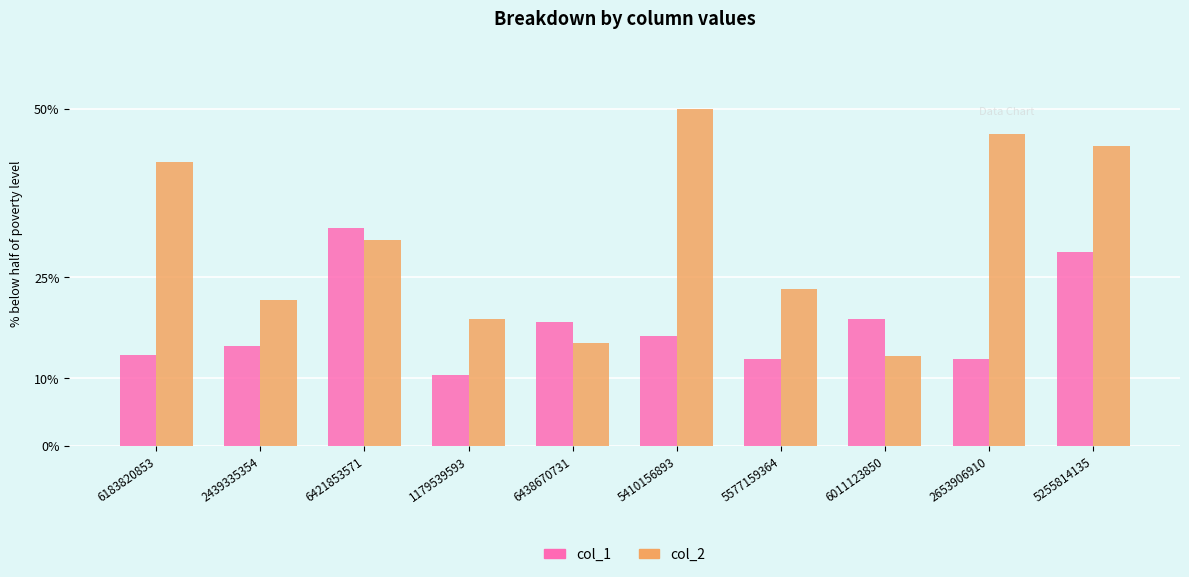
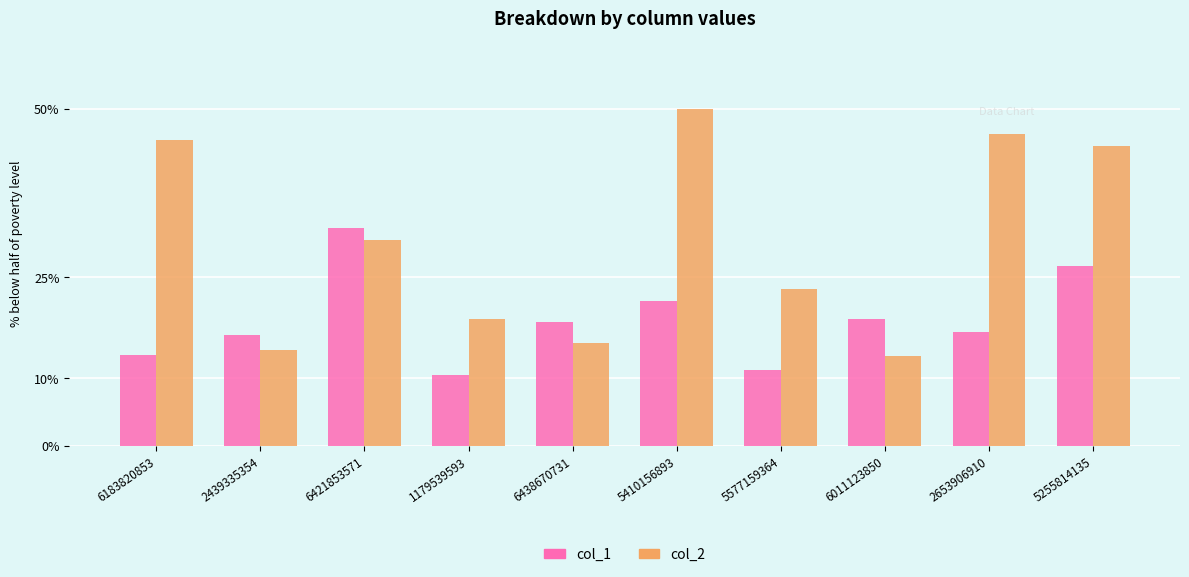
col_2, 6183820853: 42% -> 45%
col_1, 2439335354: 15% -> 17%
col_2, 2439335354: 22% -> 14%
col_1, 5410156893: 16% -> 22%
col_1, 5577159364: 13% -> 11%
col_1, 2653906910: 13% -> 17%
col_1, 5255814135: 29% -> 27%
